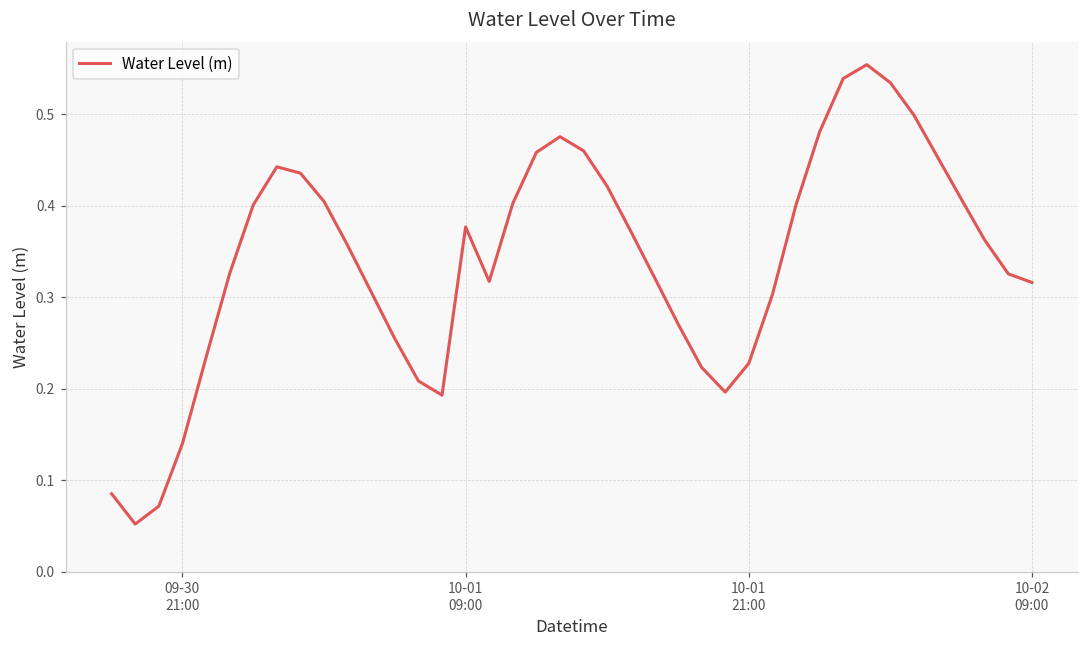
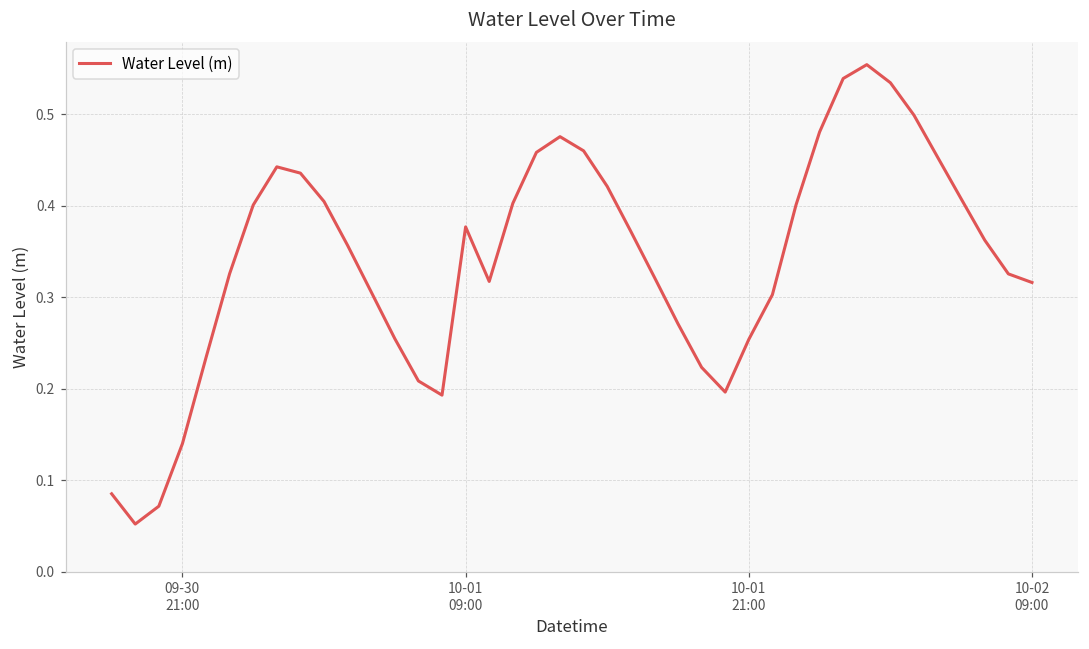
10-01 21:00: 0.23 -> 0.25
